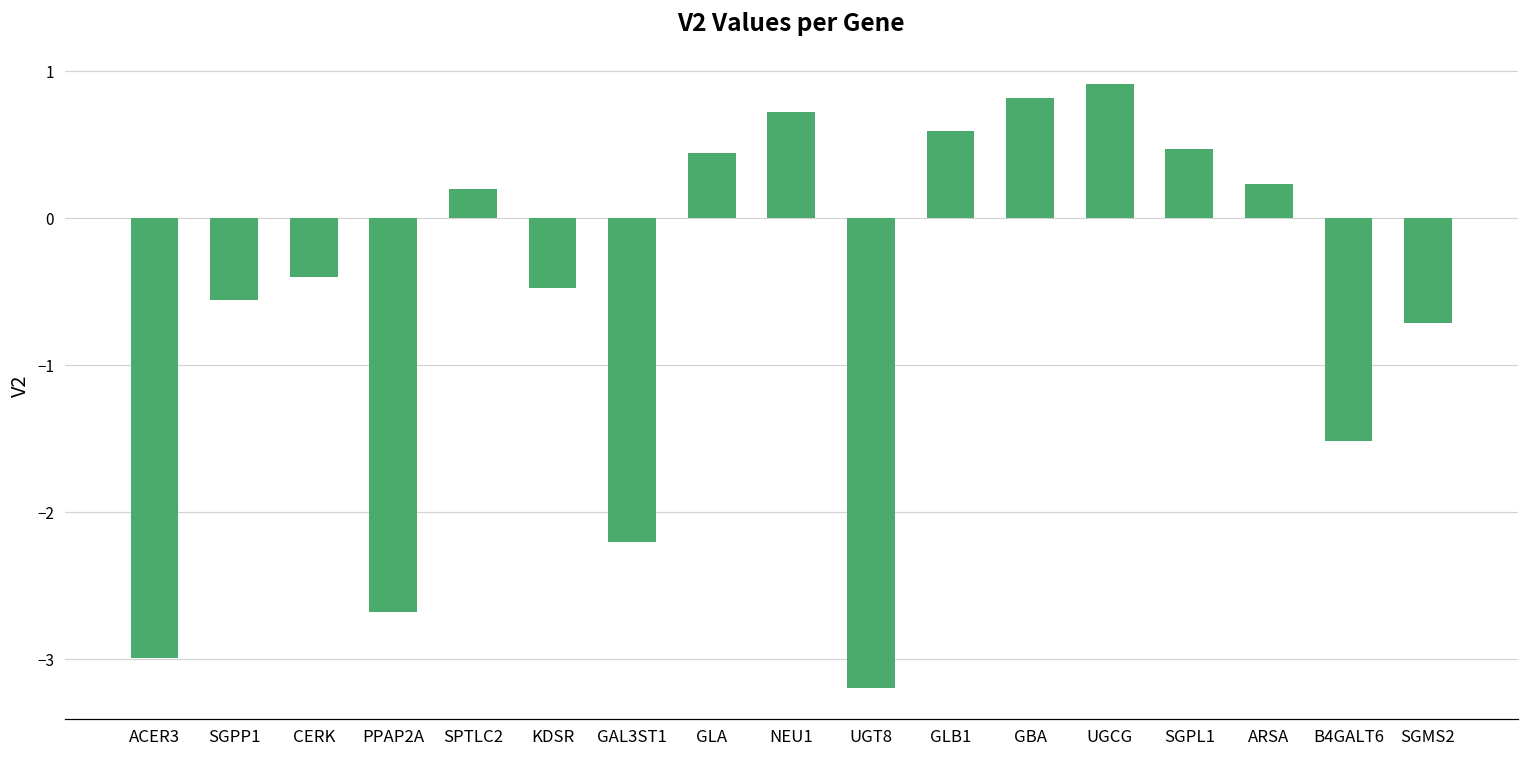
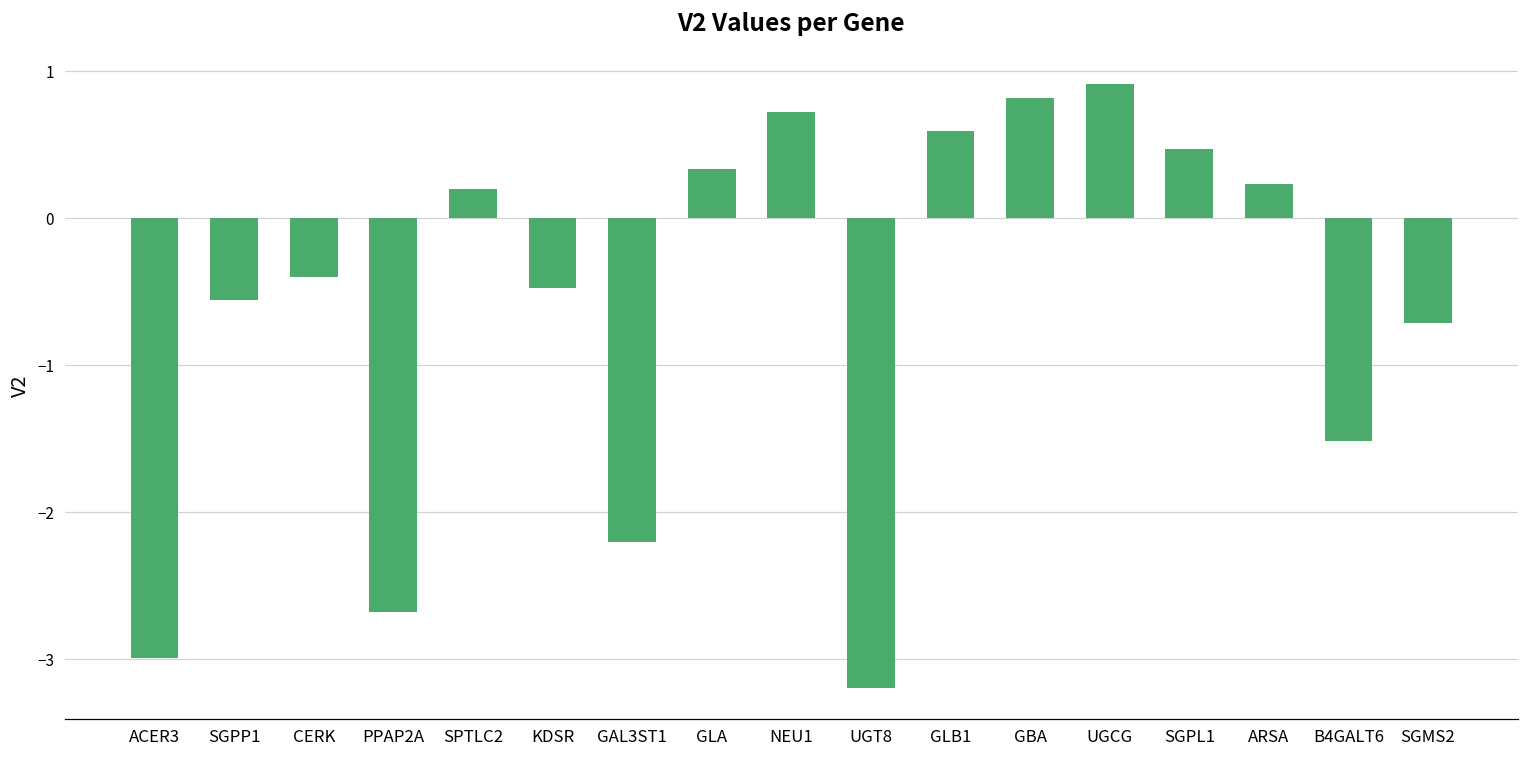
GLA: 0.45 -> 0.33
